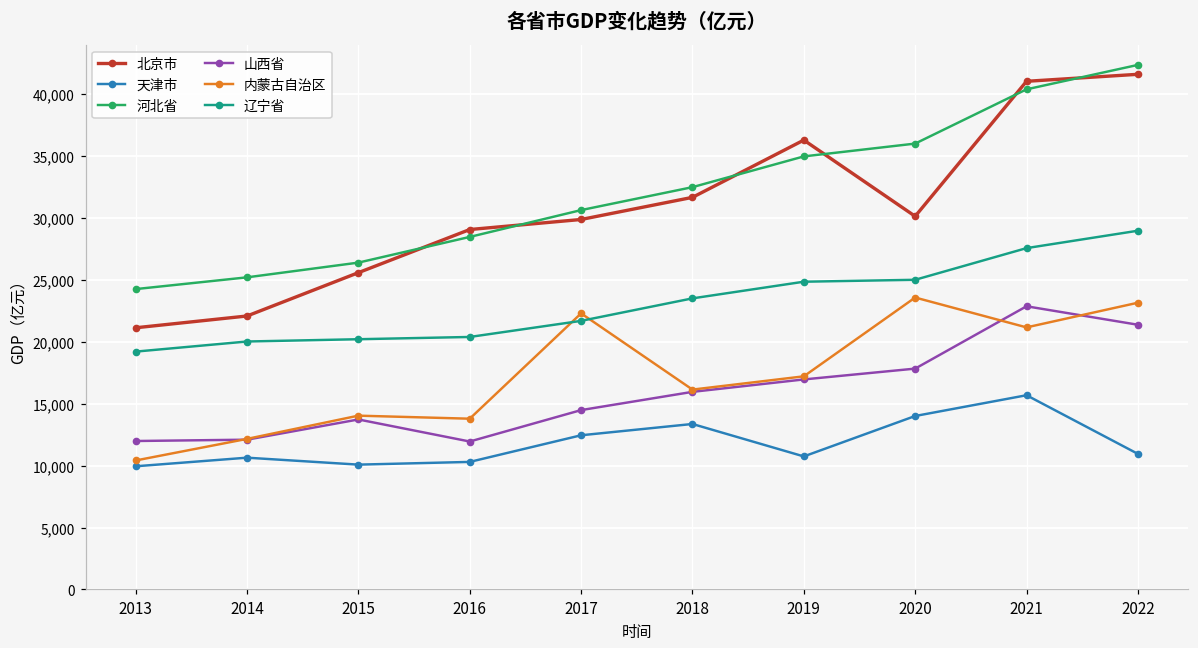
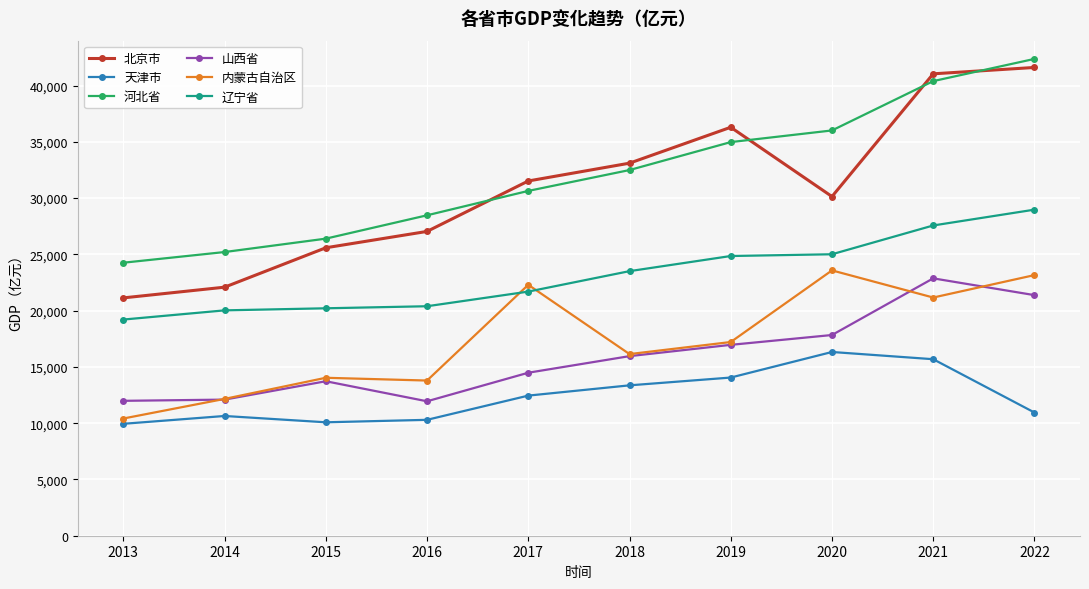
北京市, 2016: 29,100 -> 27,000
北京市, 2017: 29,900 -> 31,500
北京市, 2018: 31,700 -> 33,100
天津市, 2019: 10,700 -> 14,100
天津市, 2020: 14,000 -> 16,300
